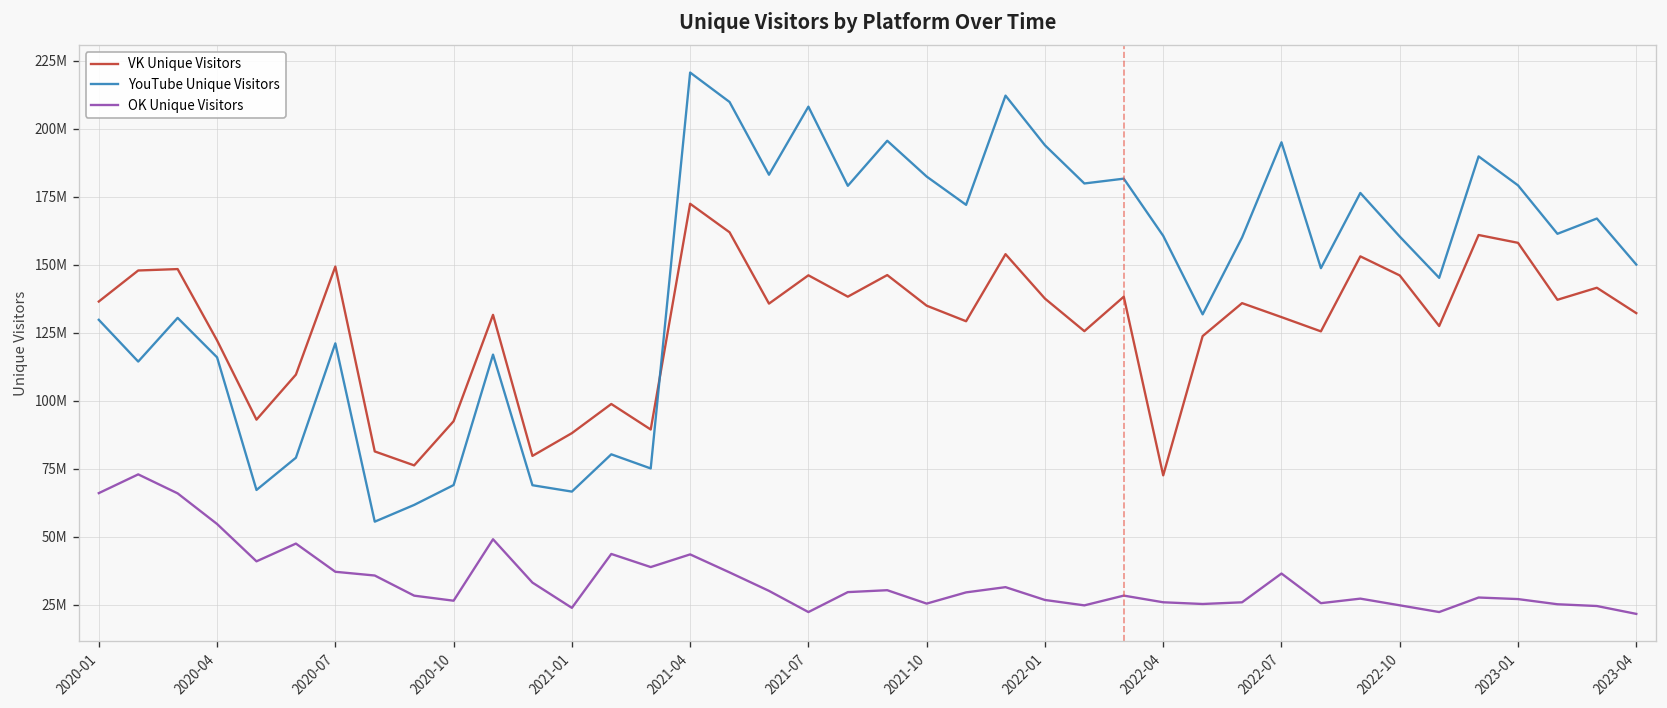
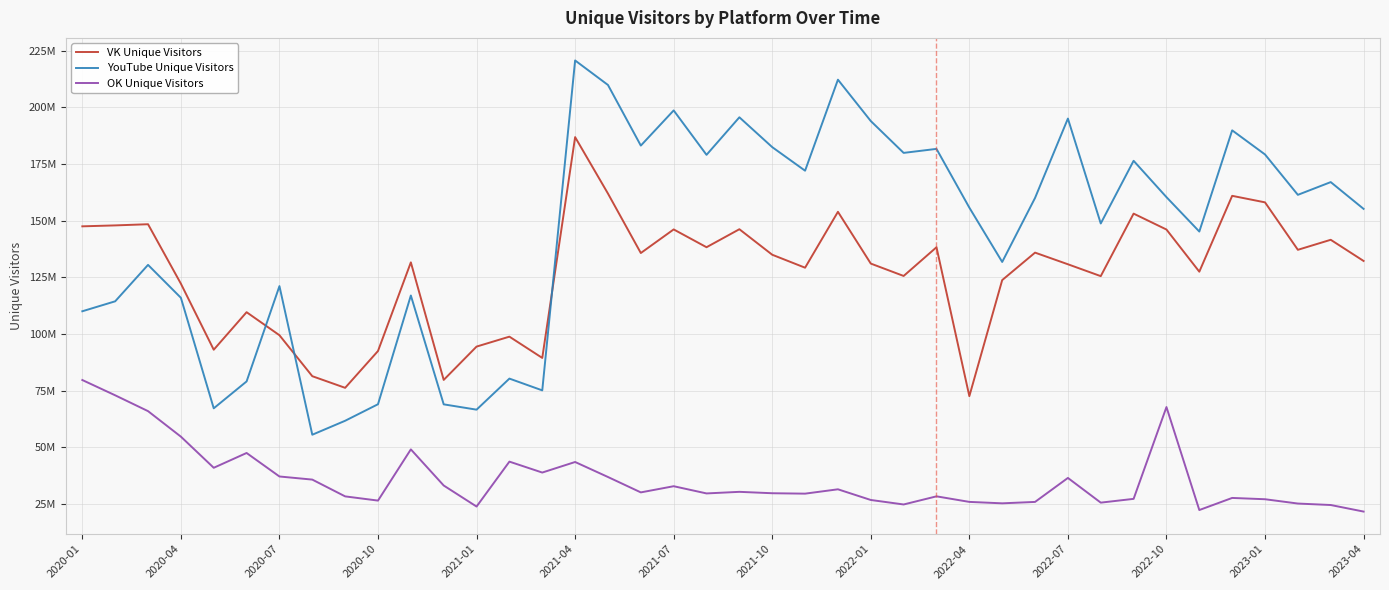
VK Unique Visitors, 2020-01: 137000000 -> 148000000
YouTube Unique Visitors, 2020-01: 130000000 -> 110000000
OK Unique Visitors, 2020-01: 66000000 -> 80000000
VK Unique Visitors, 2020-07: 149000000 -> 99000000
VK Unique Visitors, 2021-01: 88000000 -> 94000000
VK Unique Visitors, 2021-04: 172000000 -> 187000000
YouTube Unique Visitors, 2021-07: 208000000 -> 199000000
OK Unique Visitors, 2021-07: 22000000 -> 33000000
OK Unique Visitors, 2021-10: 25000000 -> 30000000
VK Unique Visitors, 2022-01: 138000000 -> 131000000
YouTube Unique Visitors, 2022-04: 161000000 -> 156000000
OK Unique Visitors, 2022-10: 25000000 -> 68000000
YouTube Unique Visitors, 2023-04: 150000000 -> 155000000
